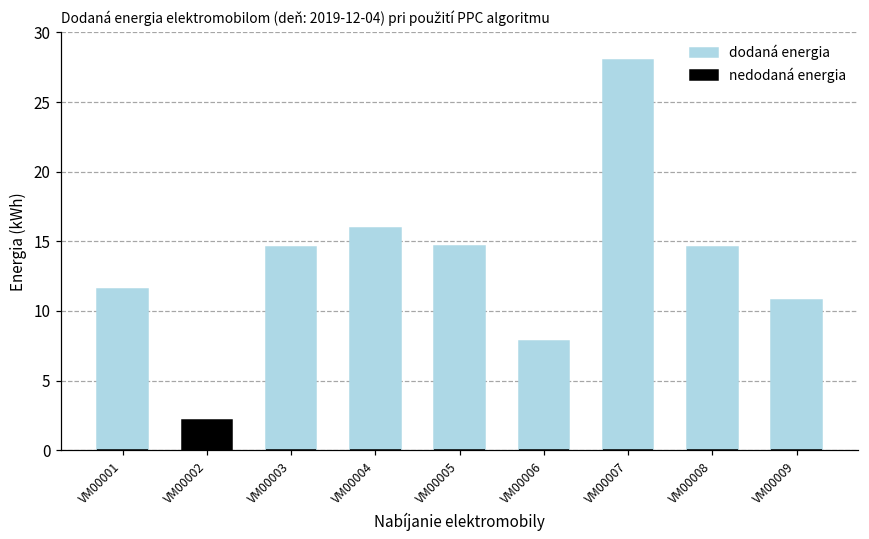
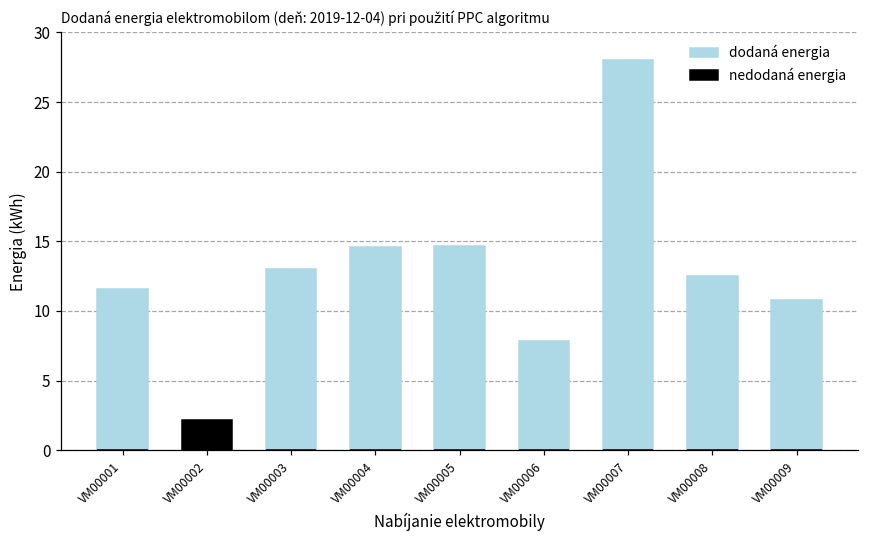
dodaná energia, VM00003: 14.6 -> 13.0
dodaná energia, VM00004: 15.9 -> 14.6
dodaná energia, VM00008: 14.6 -> 12.5
